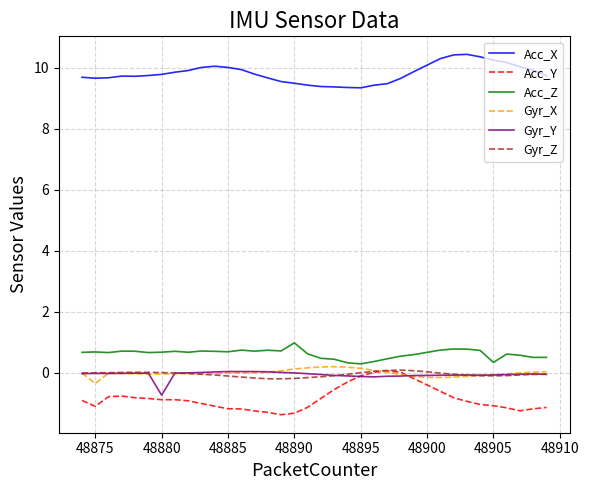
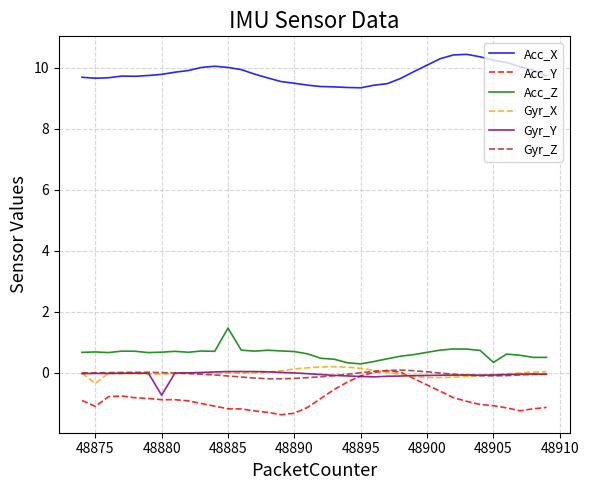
Acc_Z, 48885: 0.7 -> 1.5
Acc_Z, 48890: 1.0 -> 0.7
